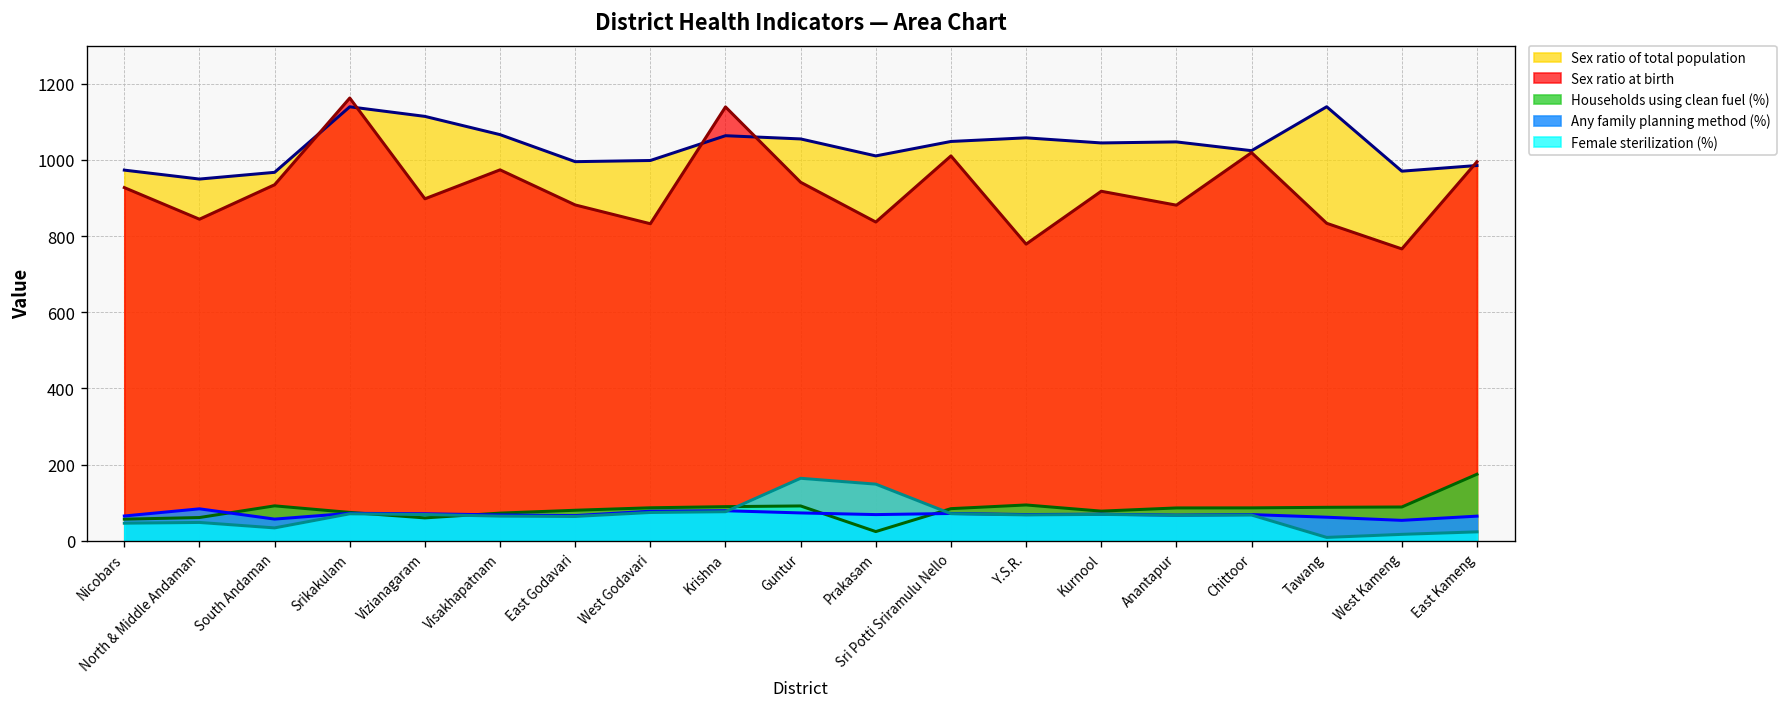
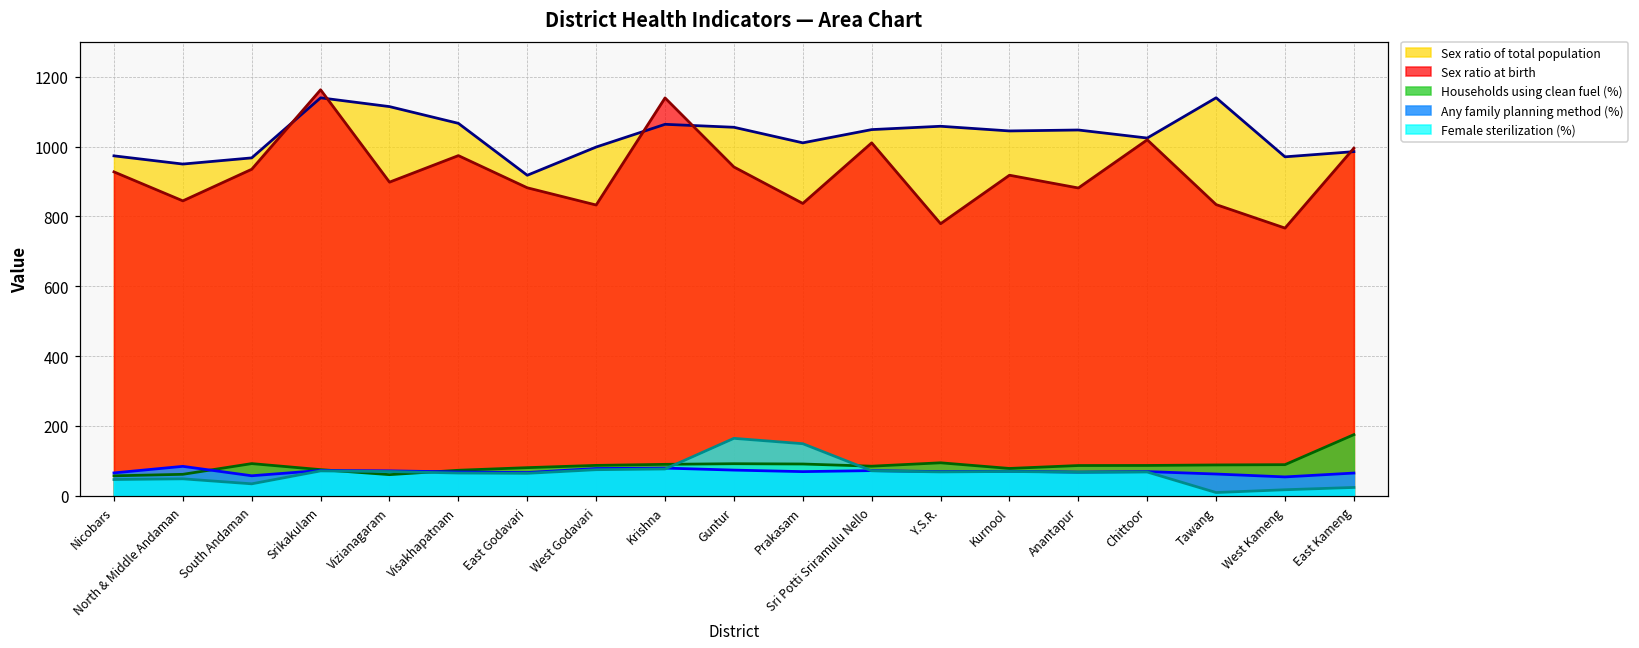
Sex ratio of total population, East Godavari: 1000 -> 920
Households using clean fuel (%), Prakasam: 20 -> 90
